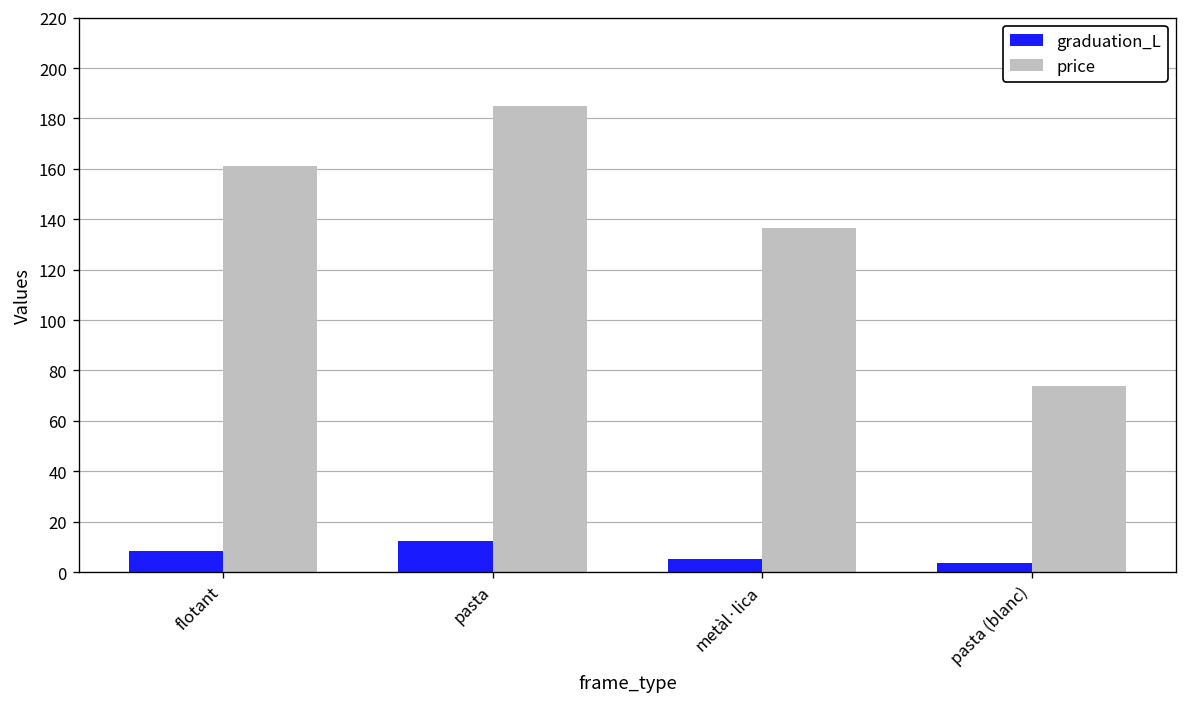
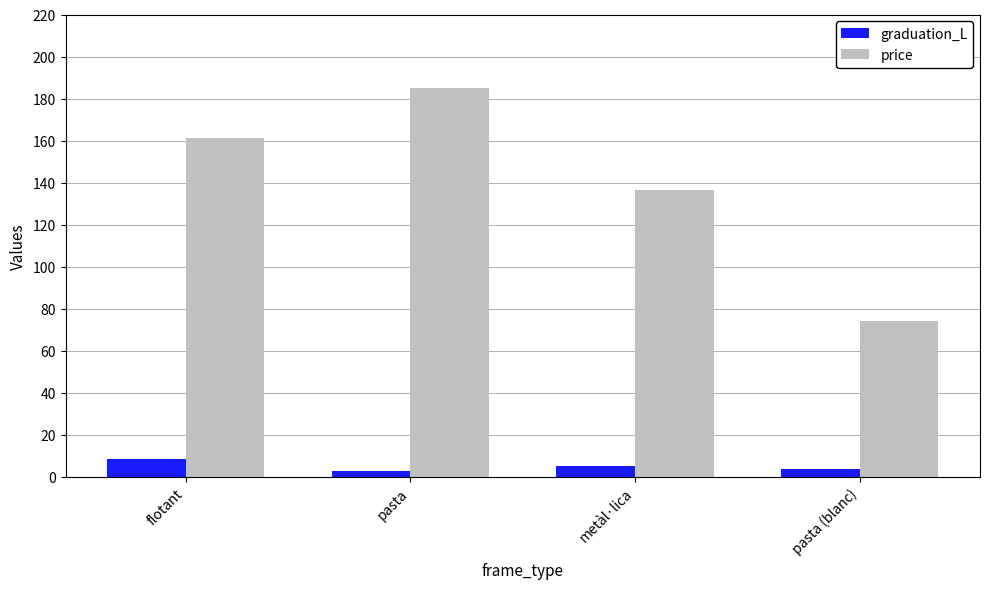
graduation_L, pasta: 12 -> 3
